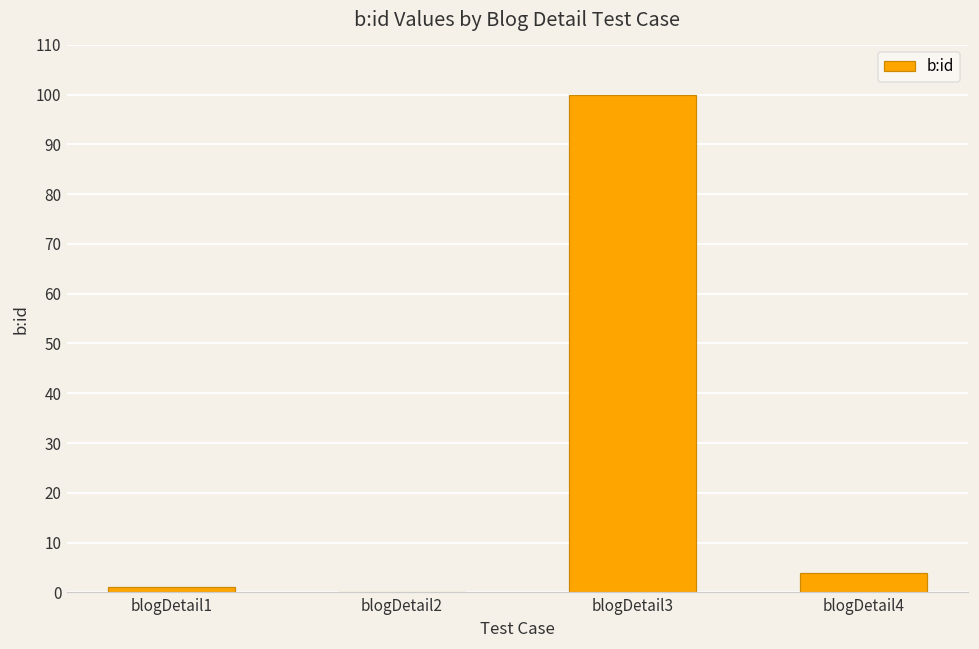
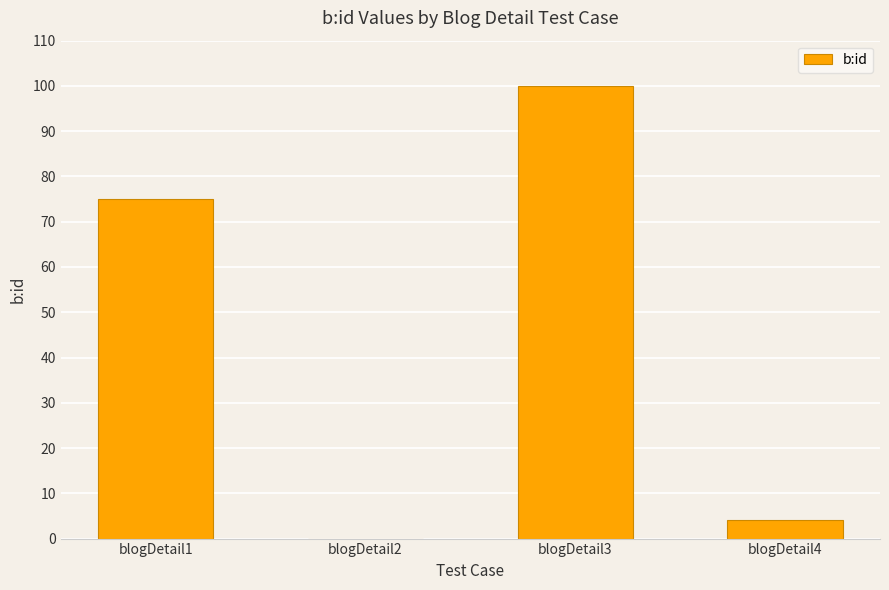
blogDetail1: 1 -> 75
